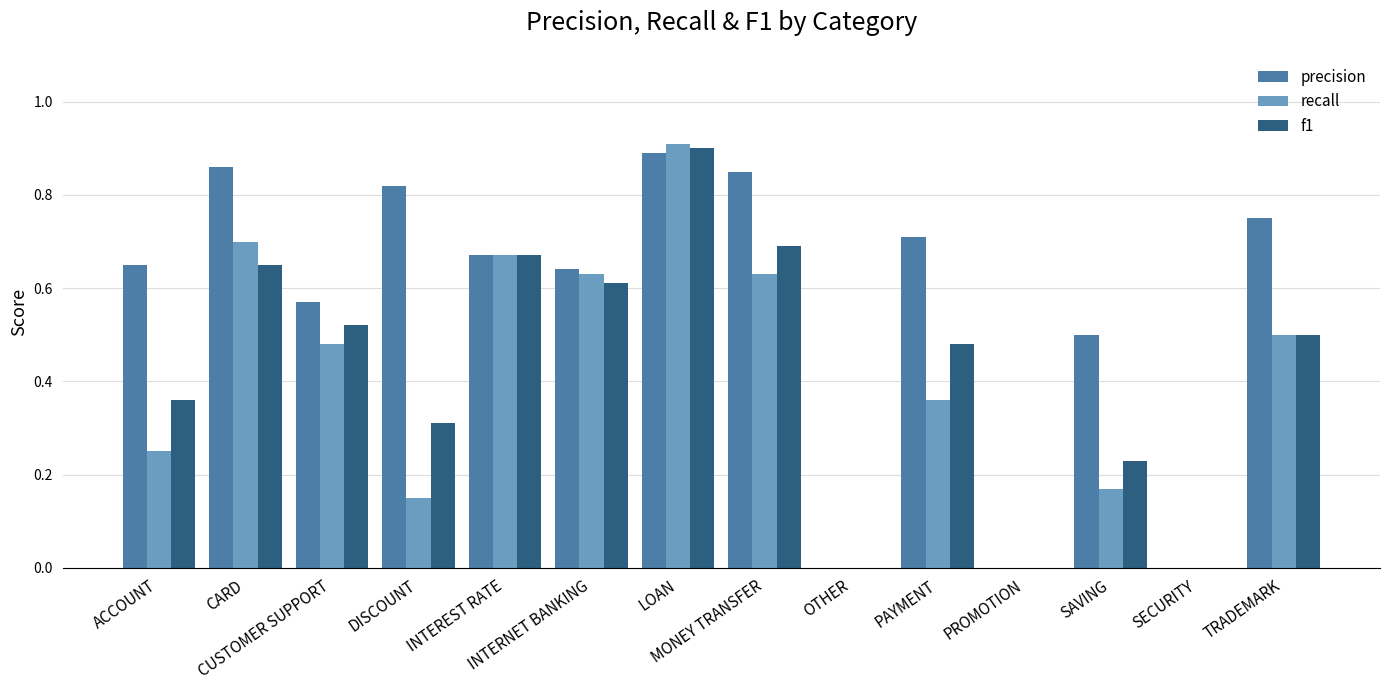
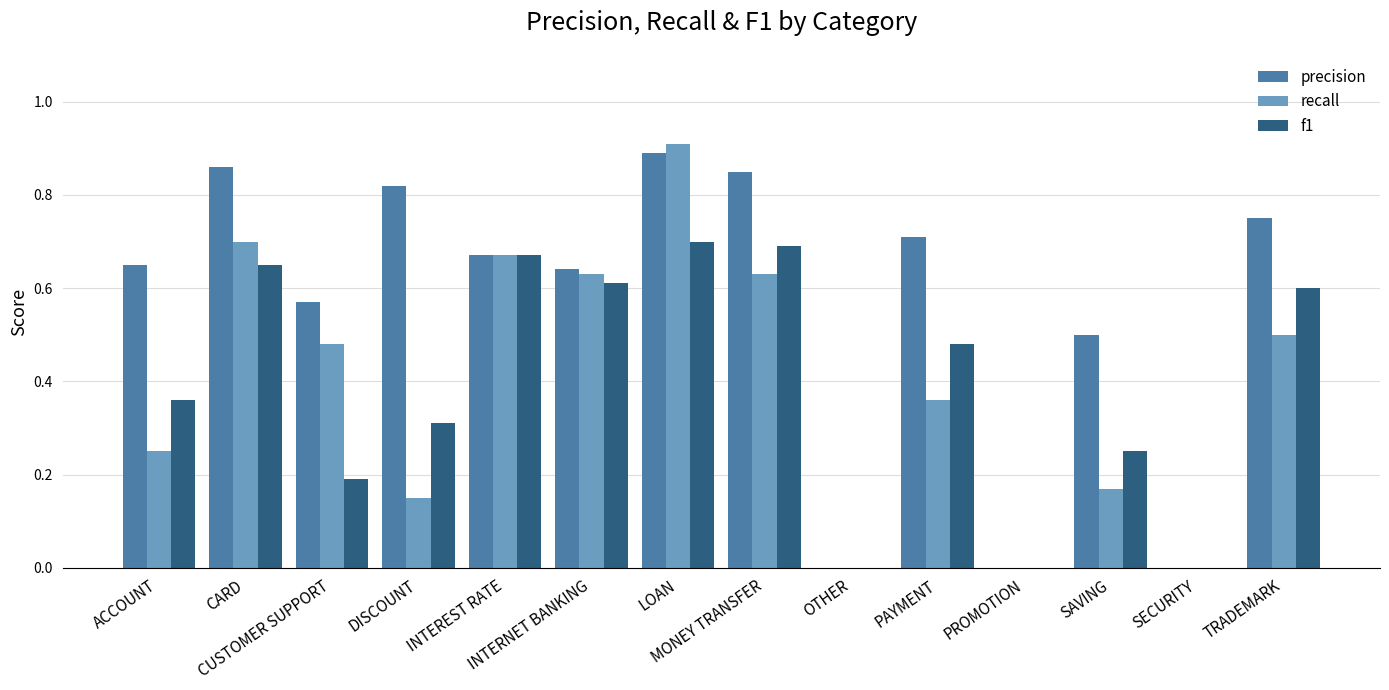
f1, CUSTOMER SUPPORT: 0.52 -> 0.19
f1, LOAN: 0.9 -> 0.7
f1, SAVING: 0.23 -> 0.25
f1, TRADEMARK: 0.5 -> 0.6
